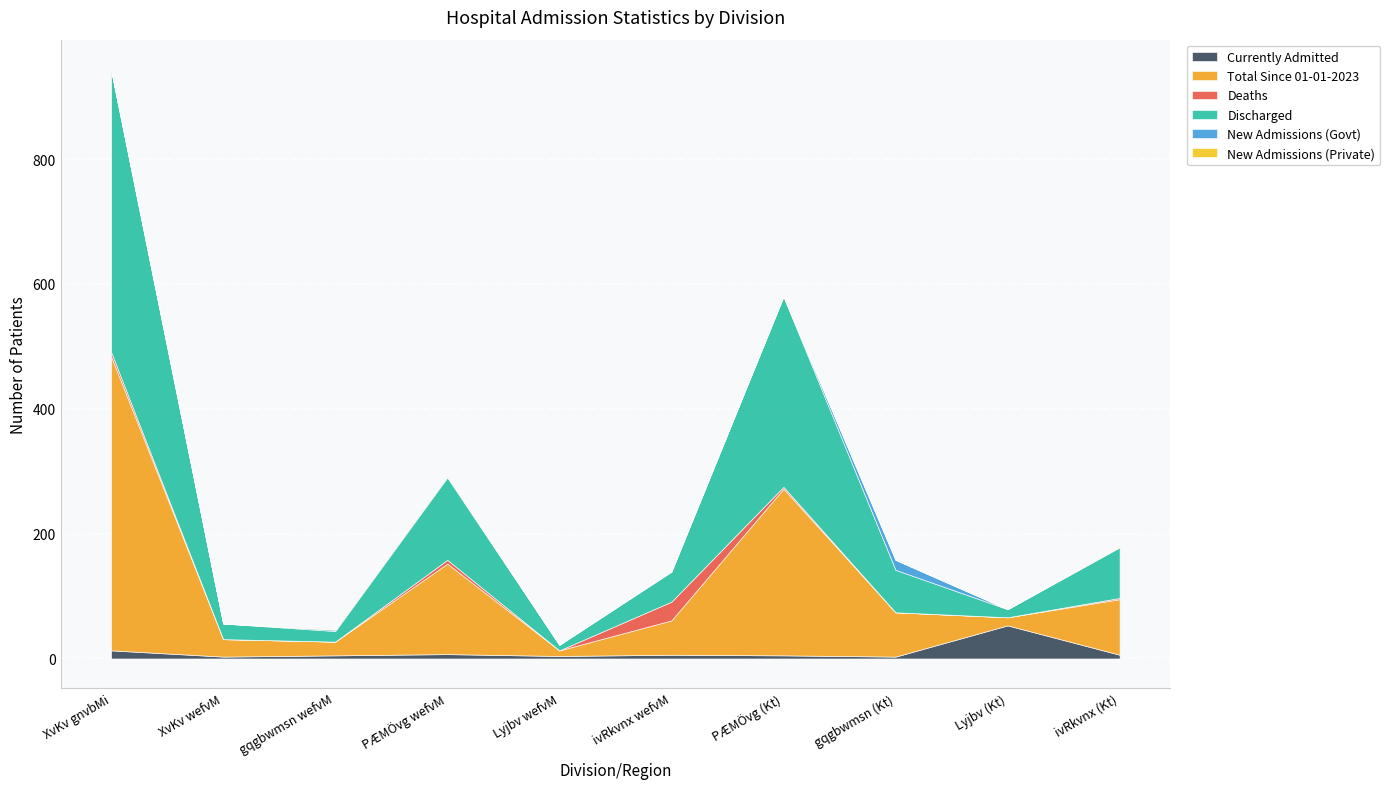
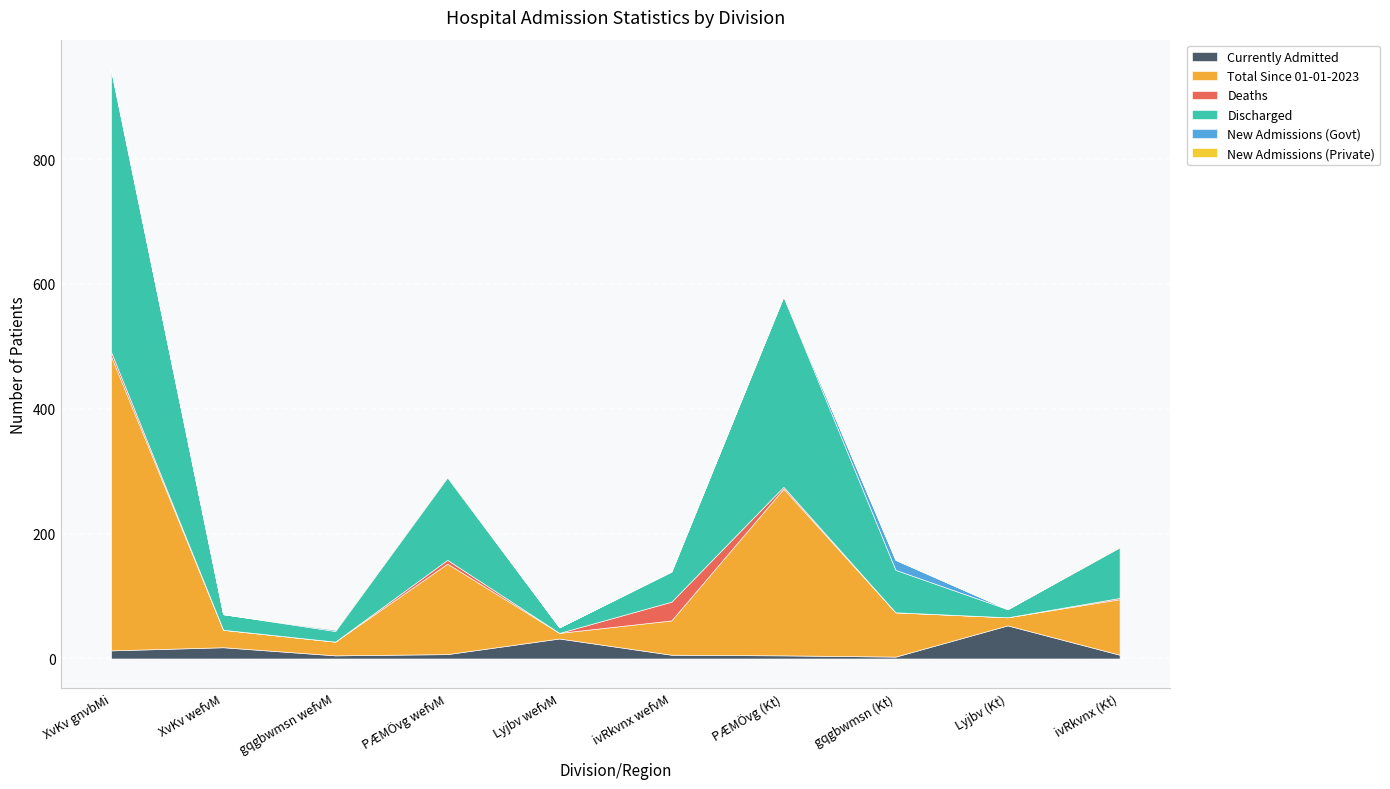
Currently Admitted, XvKv wefvM: 0 -> 20
Currently Admitted, Lyjbv wefvM: 0 -> 30
